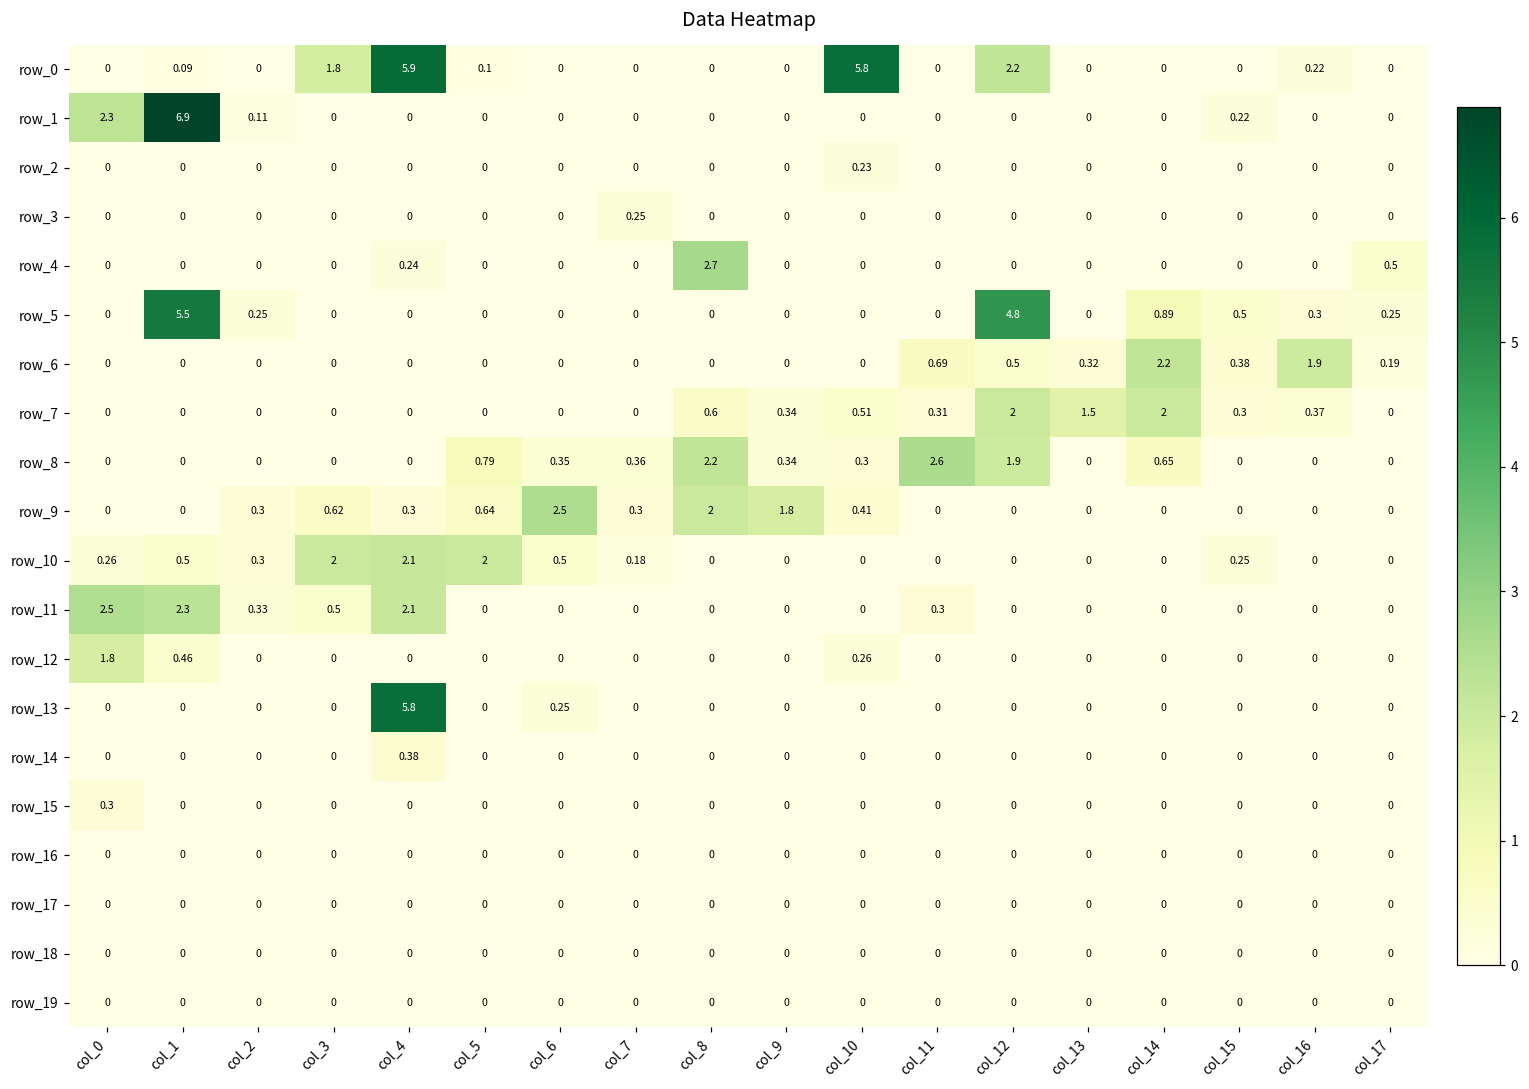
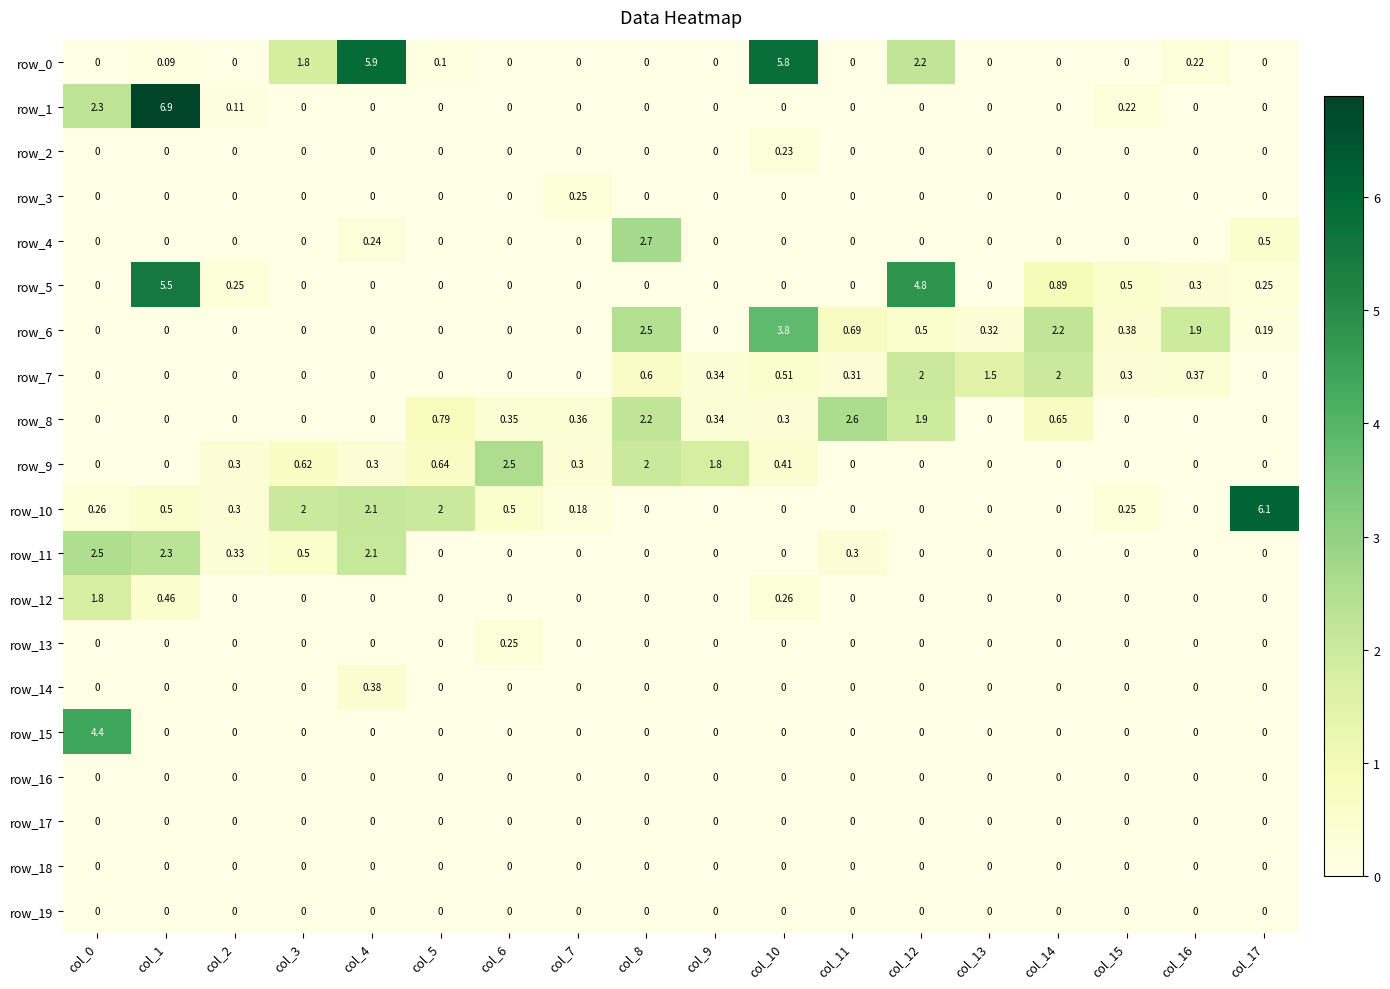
row_6, col_8: 0 -> 2.5
row_6, col_10: 0 -> 3.8
row_10, col_17: 0 -> 6.1
row_13, col_4: 5.8 -> 0
row_15, col_0: 0.3 -> 4.4
